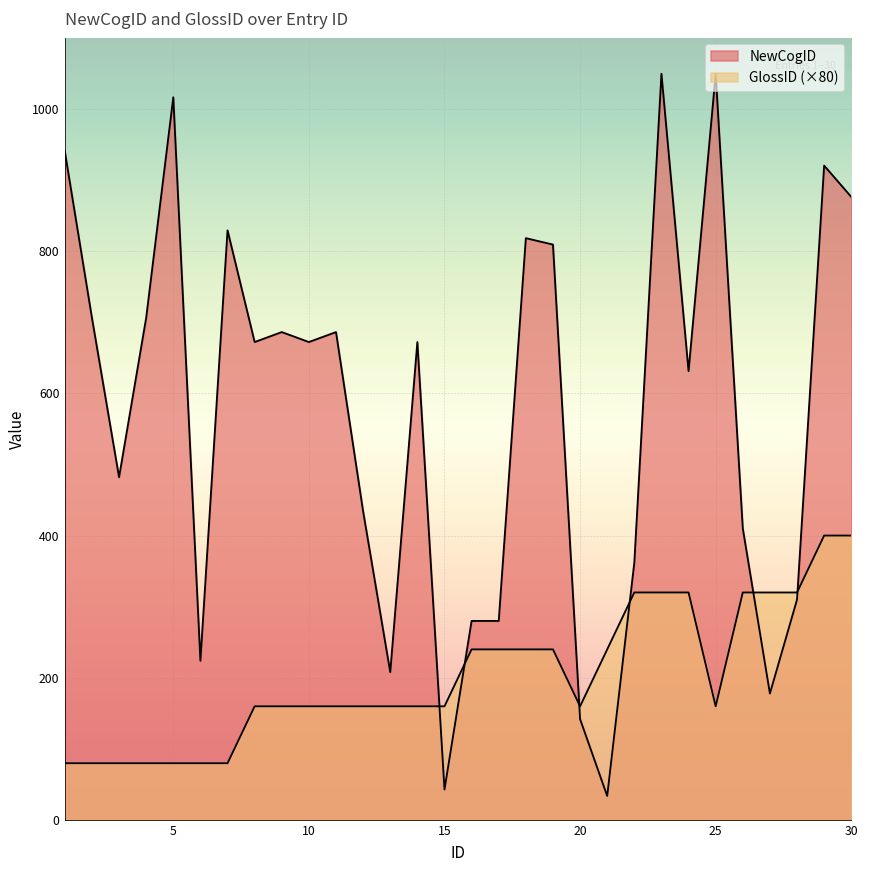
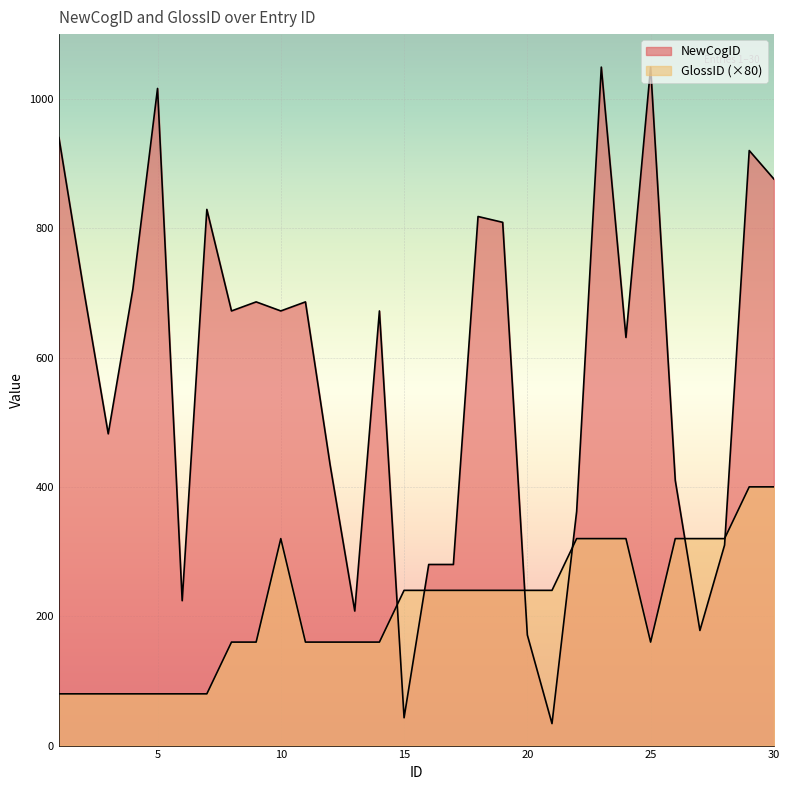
GlossID (×80), 10: 160 -> 320
GlossID (×80), 15: 160 -> 240
NewCogID, 20: 140 -> 170
GlossID (×80), 20: 160 -> 240
